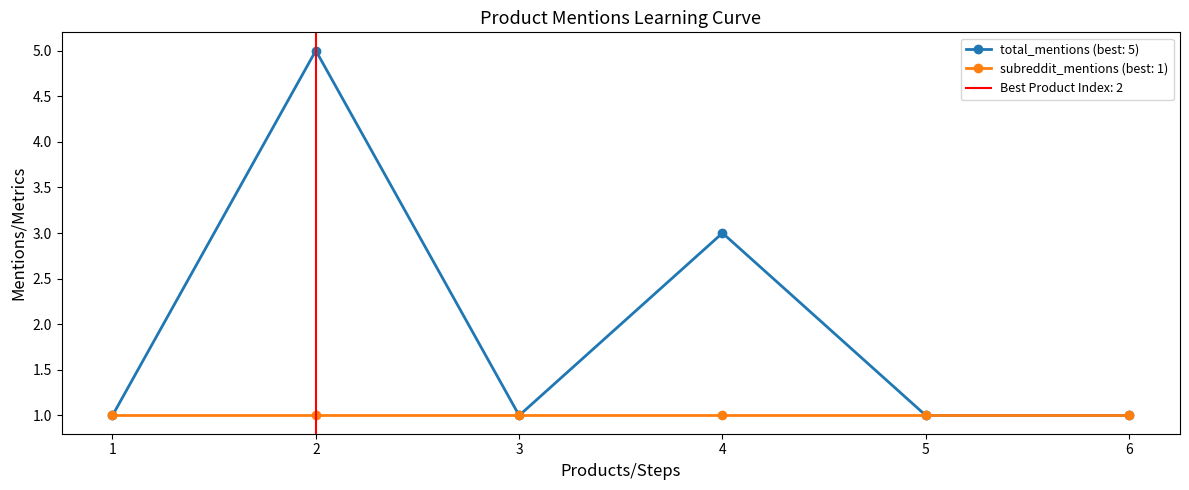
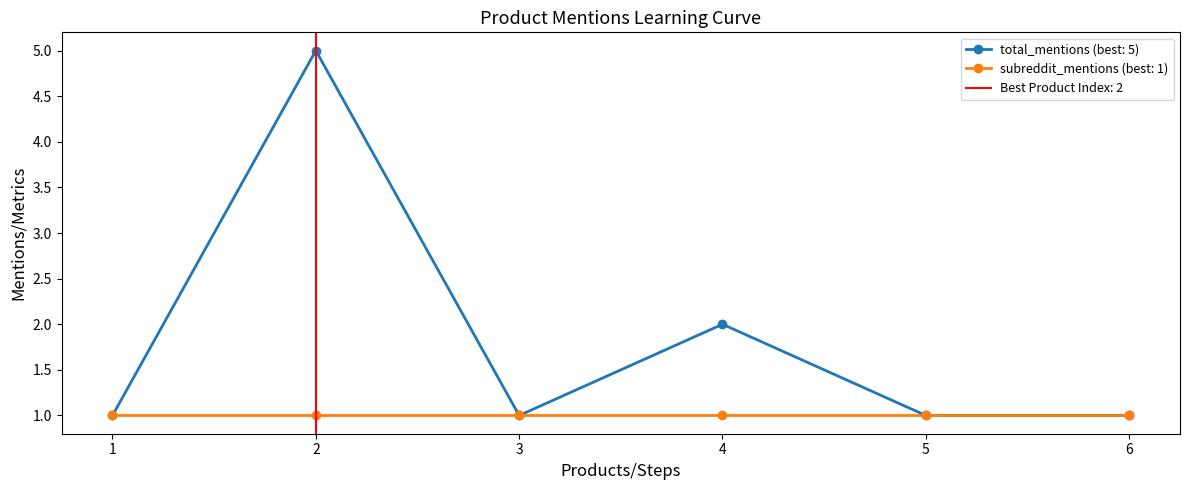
total_mentions (best: 5), 4: 3 -> 2
